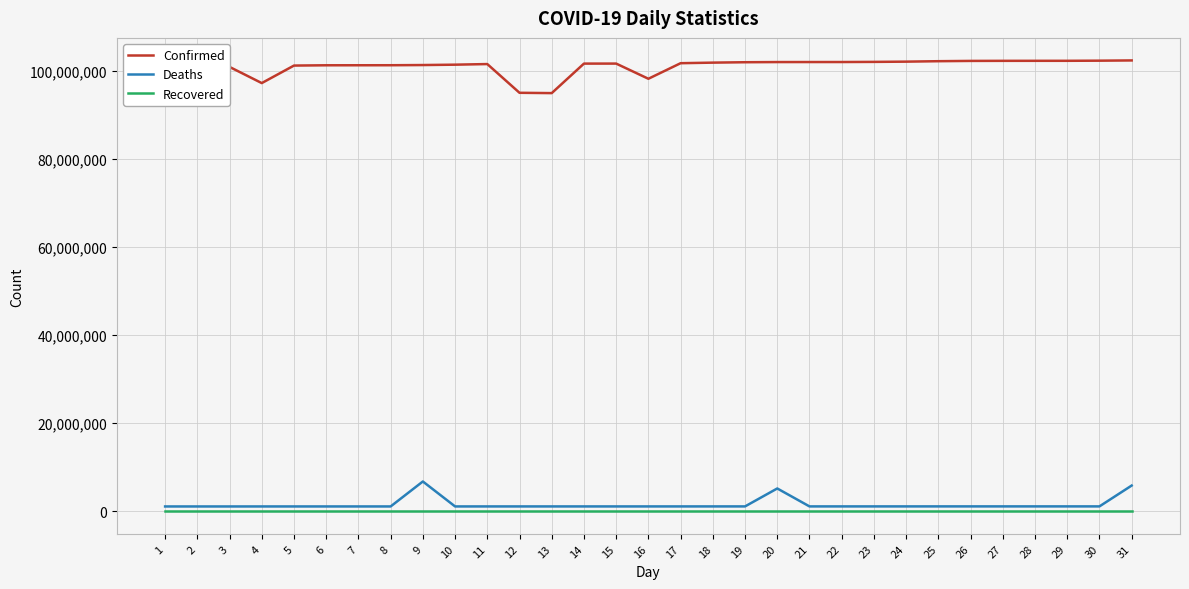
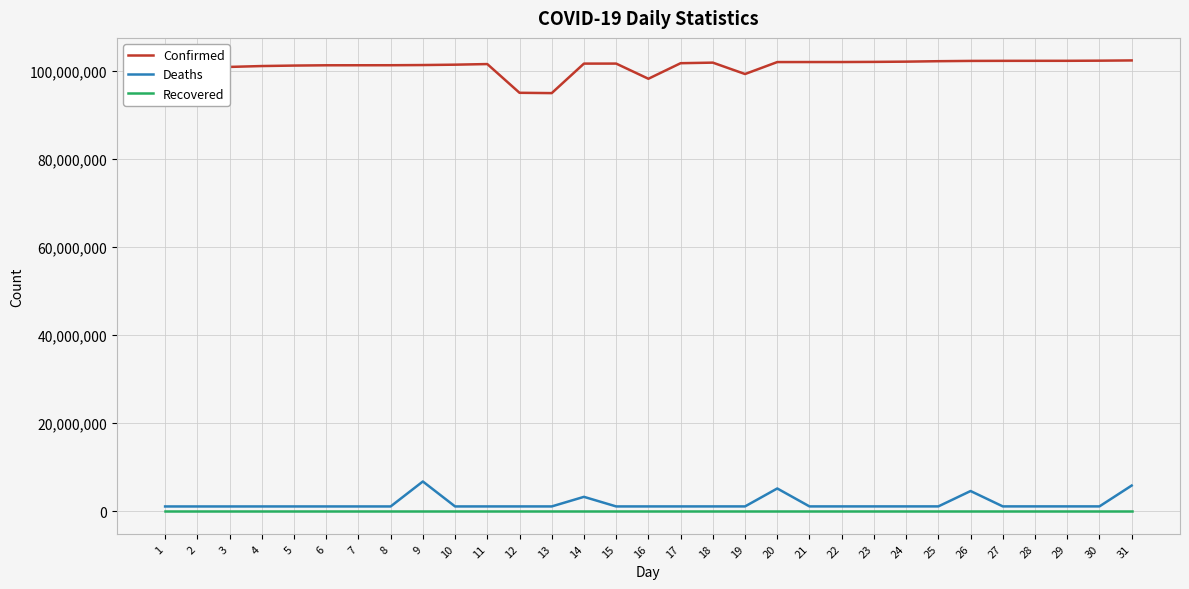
Confirmed, 4: 97,000,000 -> 101,000,000
Deaths, 14: 1,000,000 -> 3,000,000
Confirmed, 19: 102,000,000 -> 99,000,000
Deaths, 26: 1,000,000 -> 5,000,000
